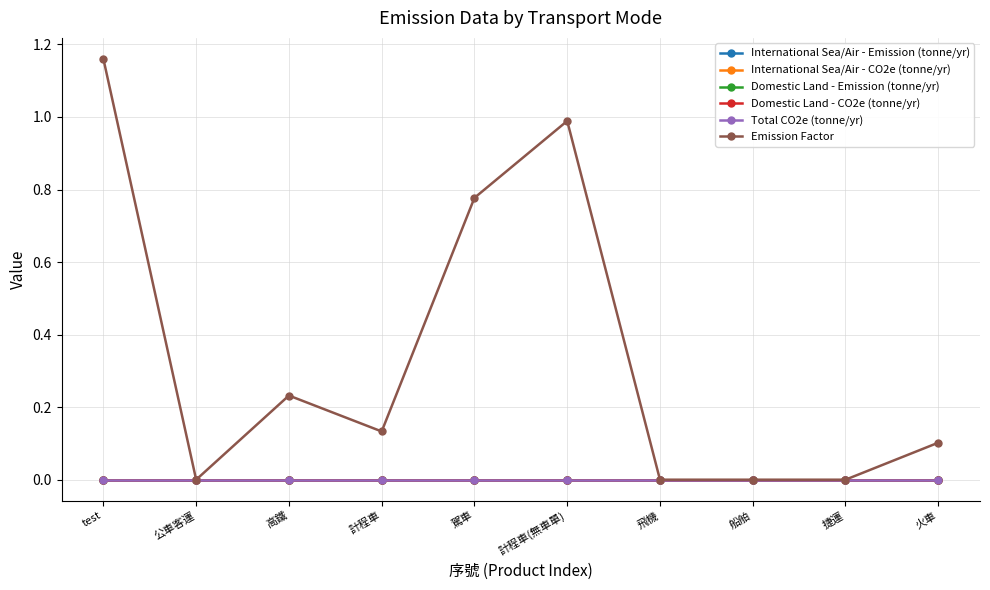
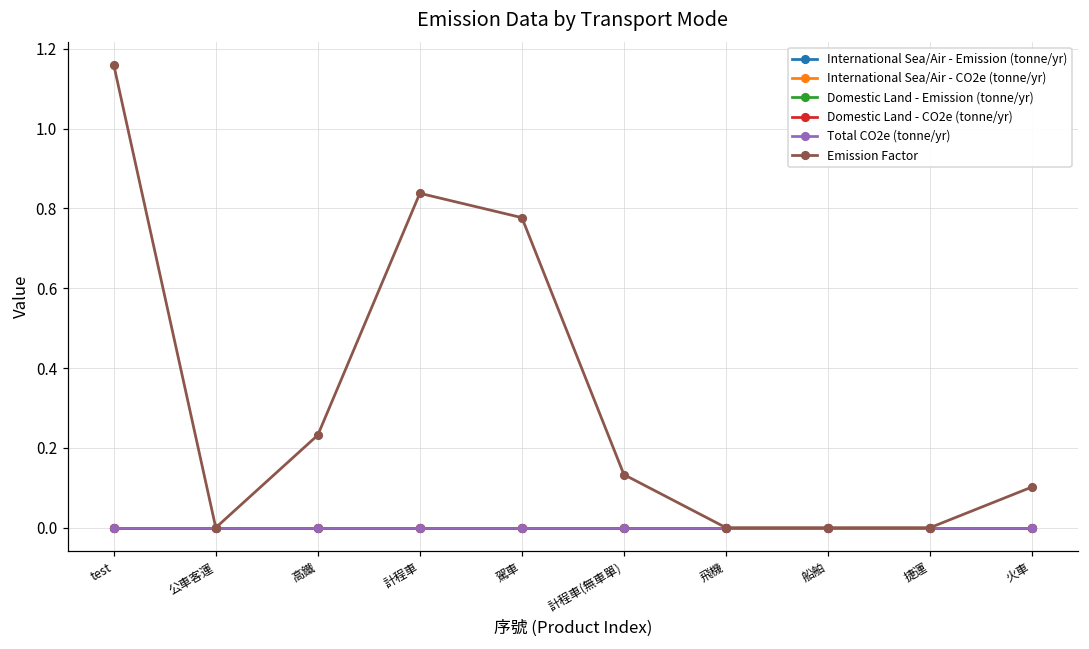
Emission Factor, 計程車: 0.13 -> 0.84
Emission Factor, 計程車(無車單): 0.99 -> 0.13
